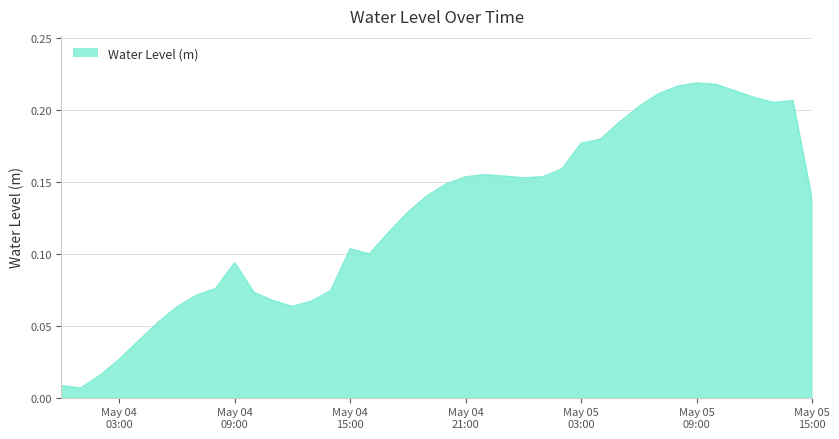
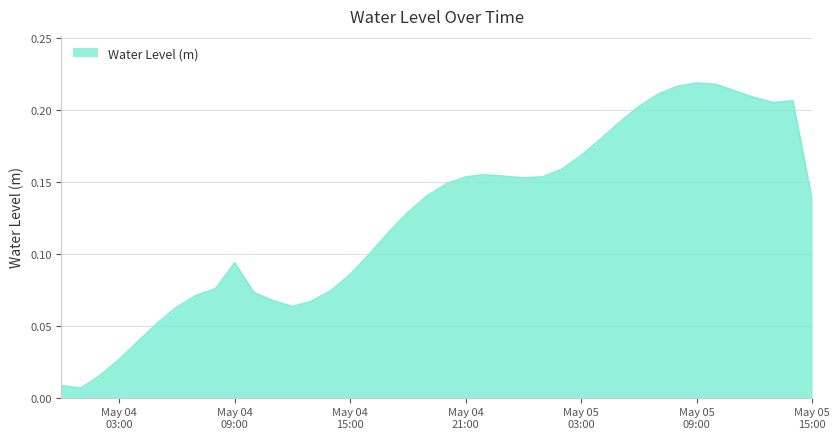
May 04 15:00: 0.103 -> 0.086
May 05 03:00: 0.177 -> 0.168
